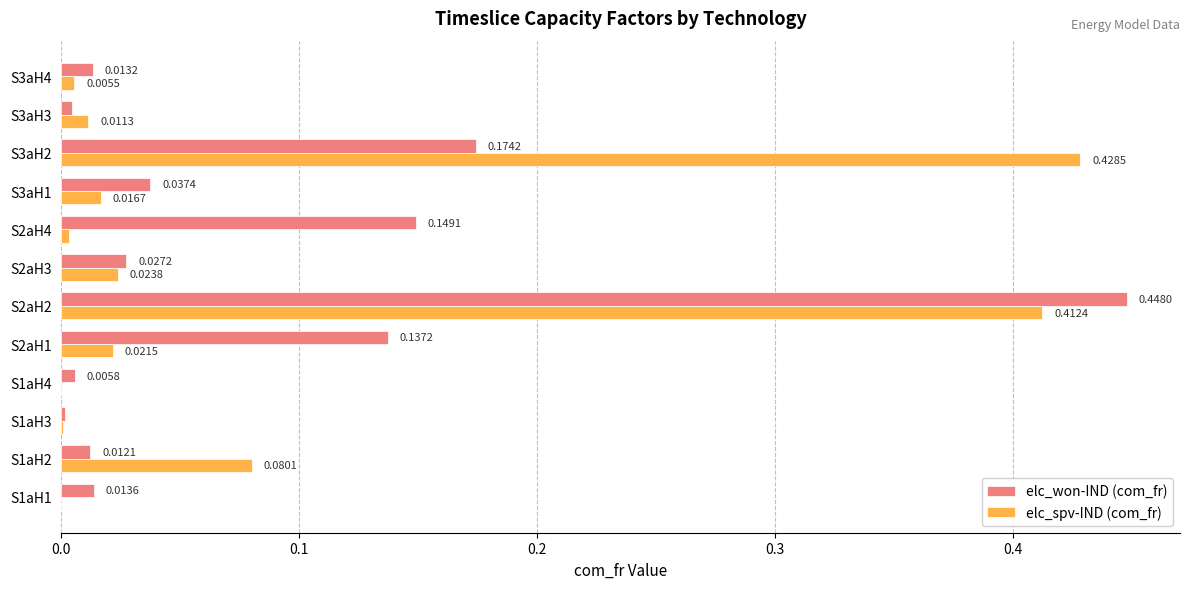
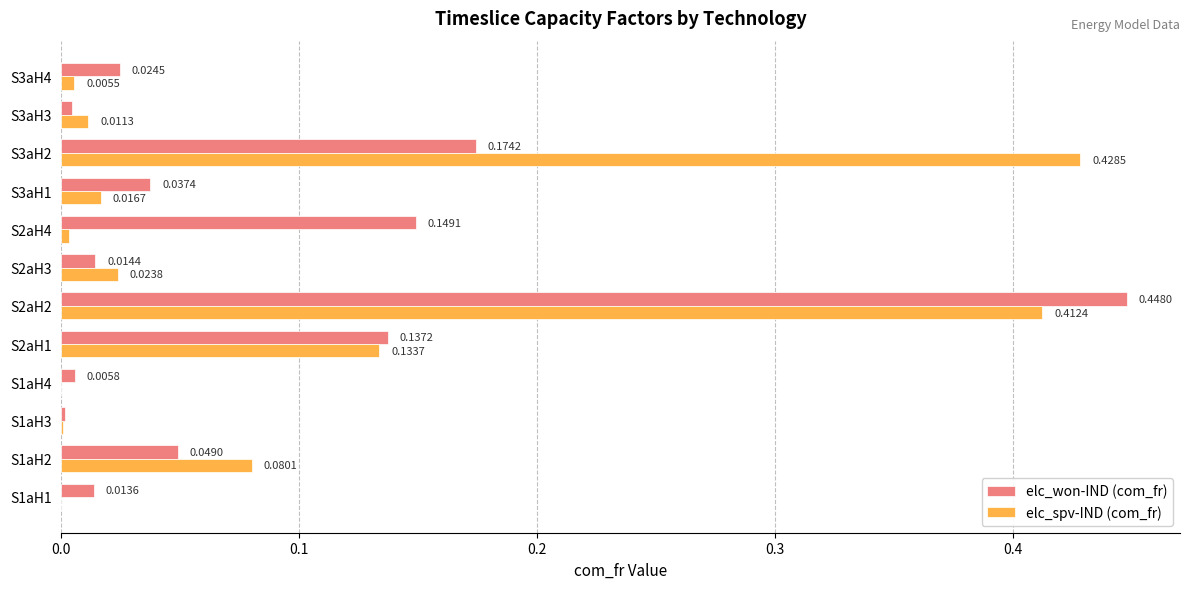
elc_won-IND (com_fr), S3aH4: 0.0132 -> 0.0245
elc_won-IND (com_fr), S2aH3: 0.0272 -> 0.0144
elc_spv-IND (com_fr), S2aH1: 0.0215 -> 0.1337
elc_won-IND (com_fr), S1aH2: 0.0121 -> 0.0490
